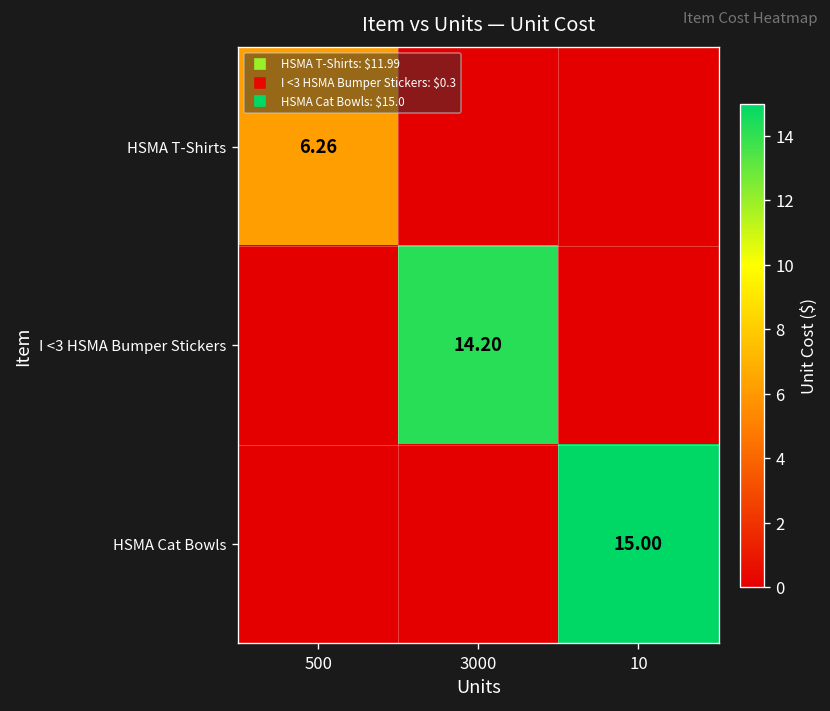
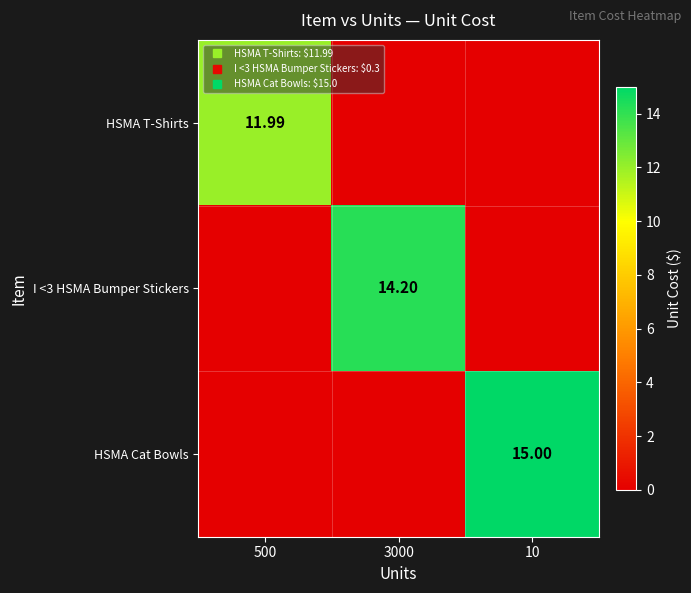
HSMA T-Shirts, 500: 6.26 -> 11.99
